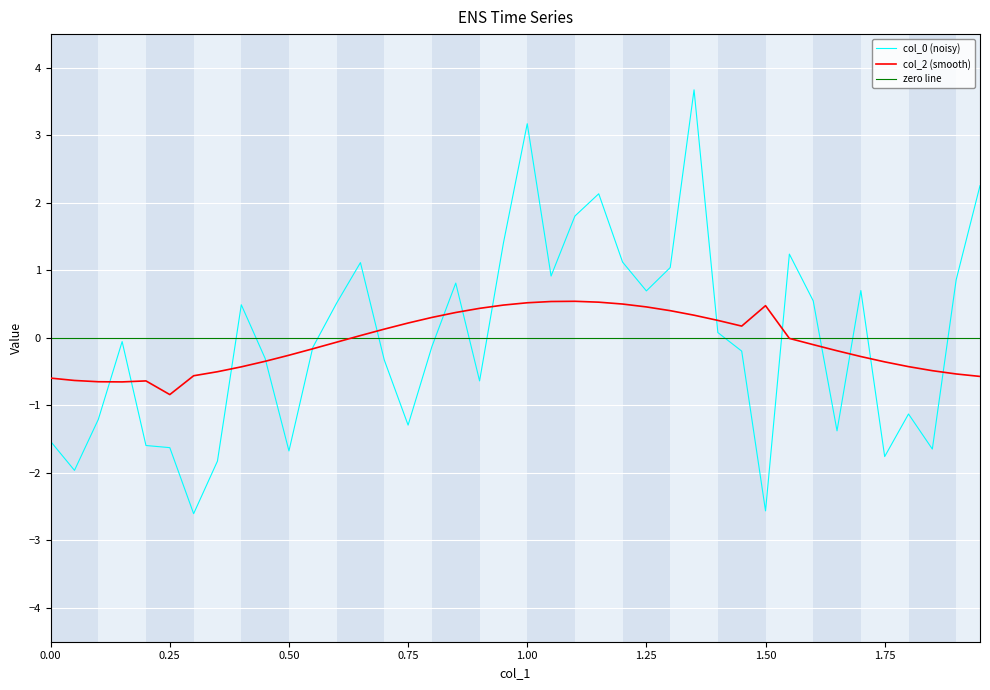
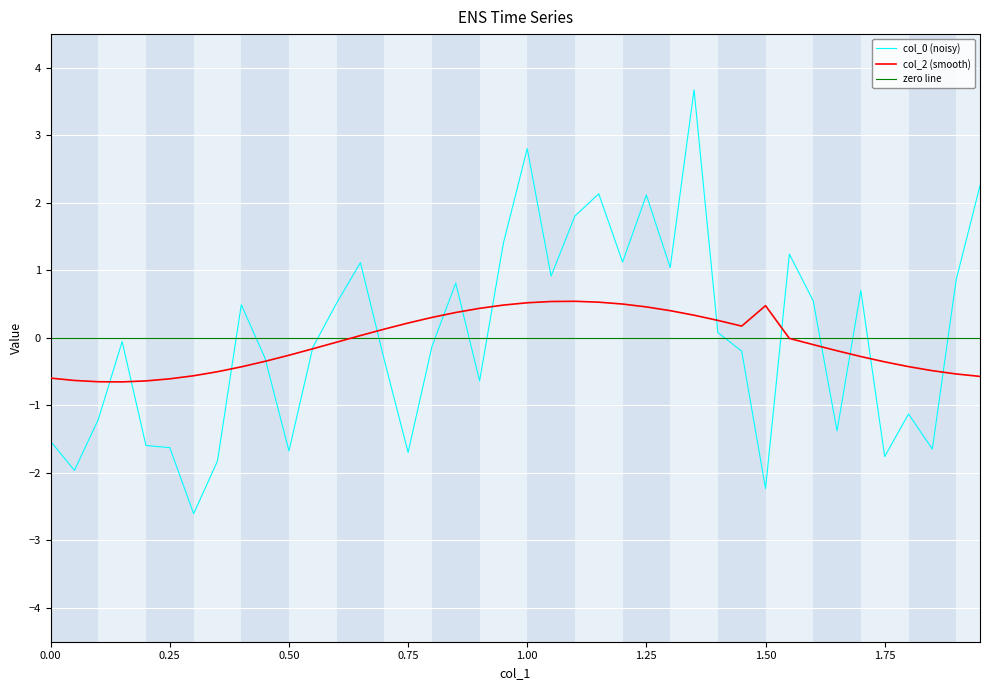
col_2 (smooth), 0.25: -0.8 -> -0.6
col_0 (noisy), 0.75: -1.3 -> -1.7
col_0 (noisy), 1.00: 3.2 -> 2.8
col_0 (noisy), 1.25: 0.7 -> 2.1
col_0 (noisy), 1.50: -2.6 -> -2.2
